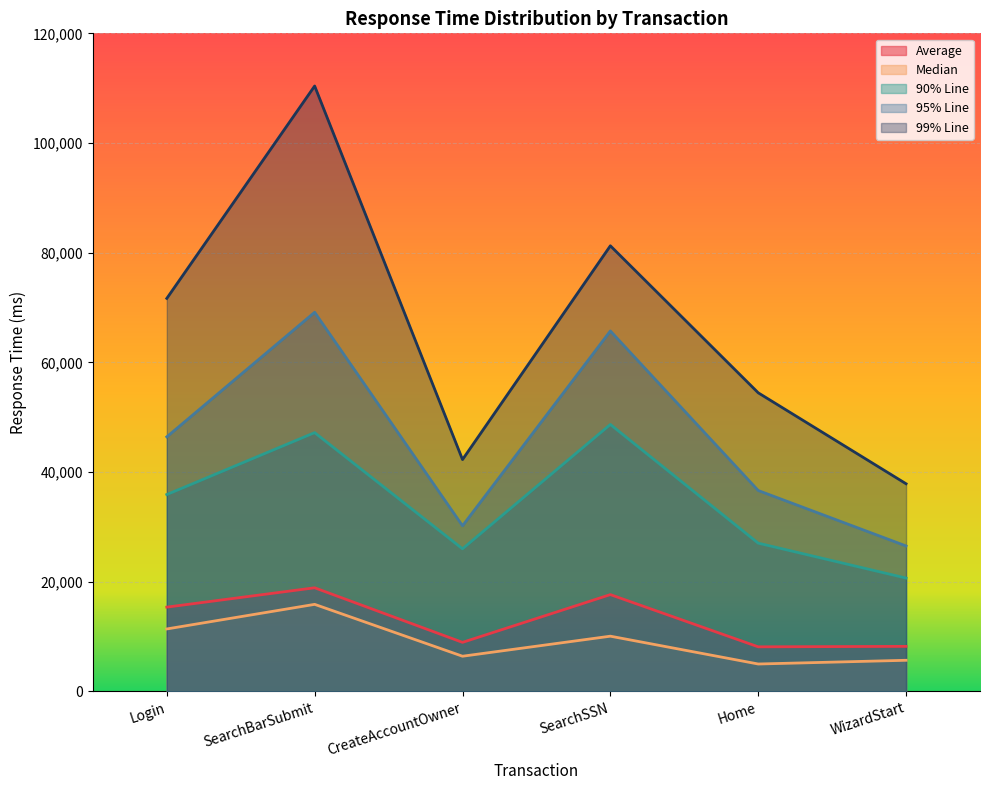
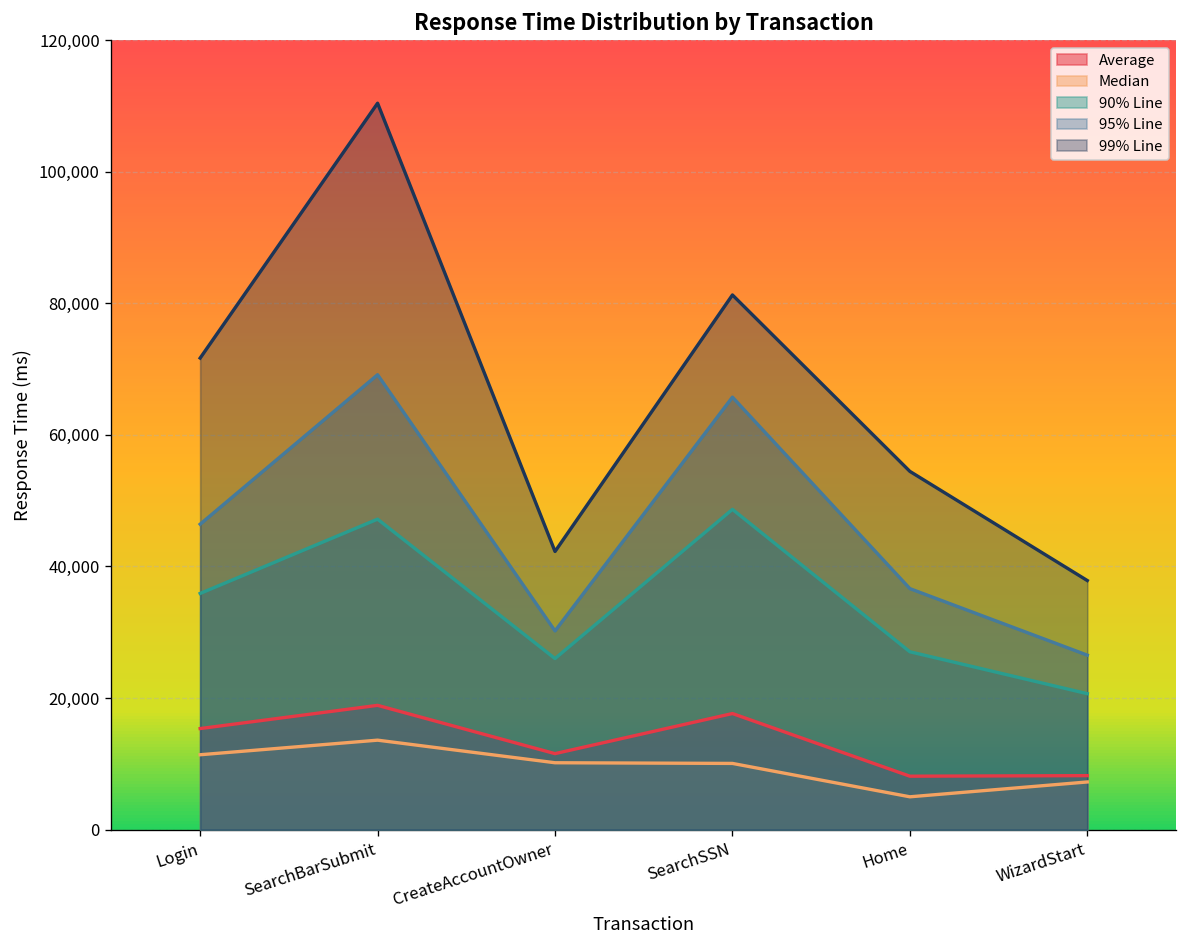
Median, SearchBarSubmit: 16,000 -> 14,000
Average, CreateAccountOwner: 9,000 -> 12,000
Median, CreateAccountOwner: 6,000 -> 10,000
Median, WizardStart: 6,000 -> 7,000
